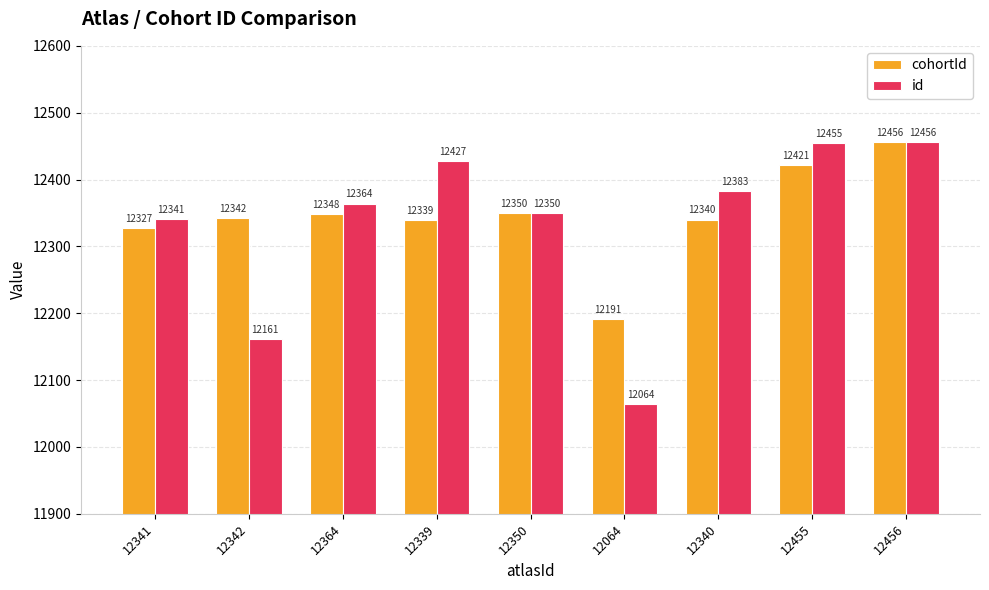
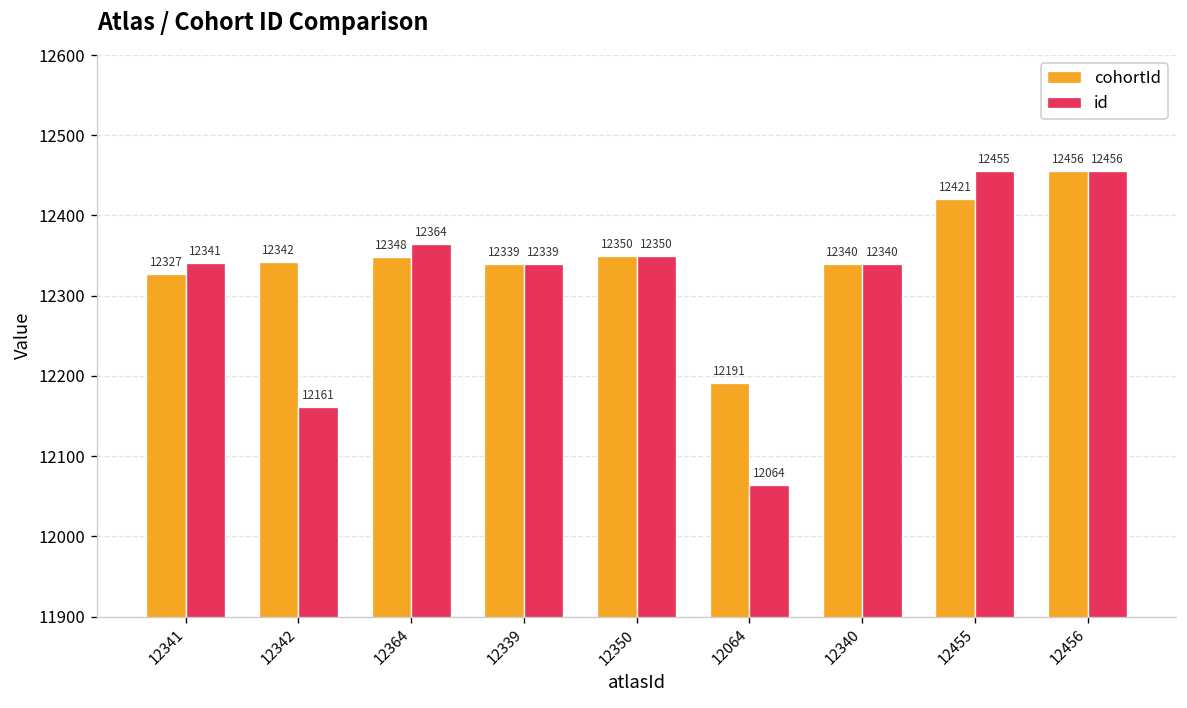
id, 12339: 12427 -> 12339
id, 12340: 12383 -> 12340
